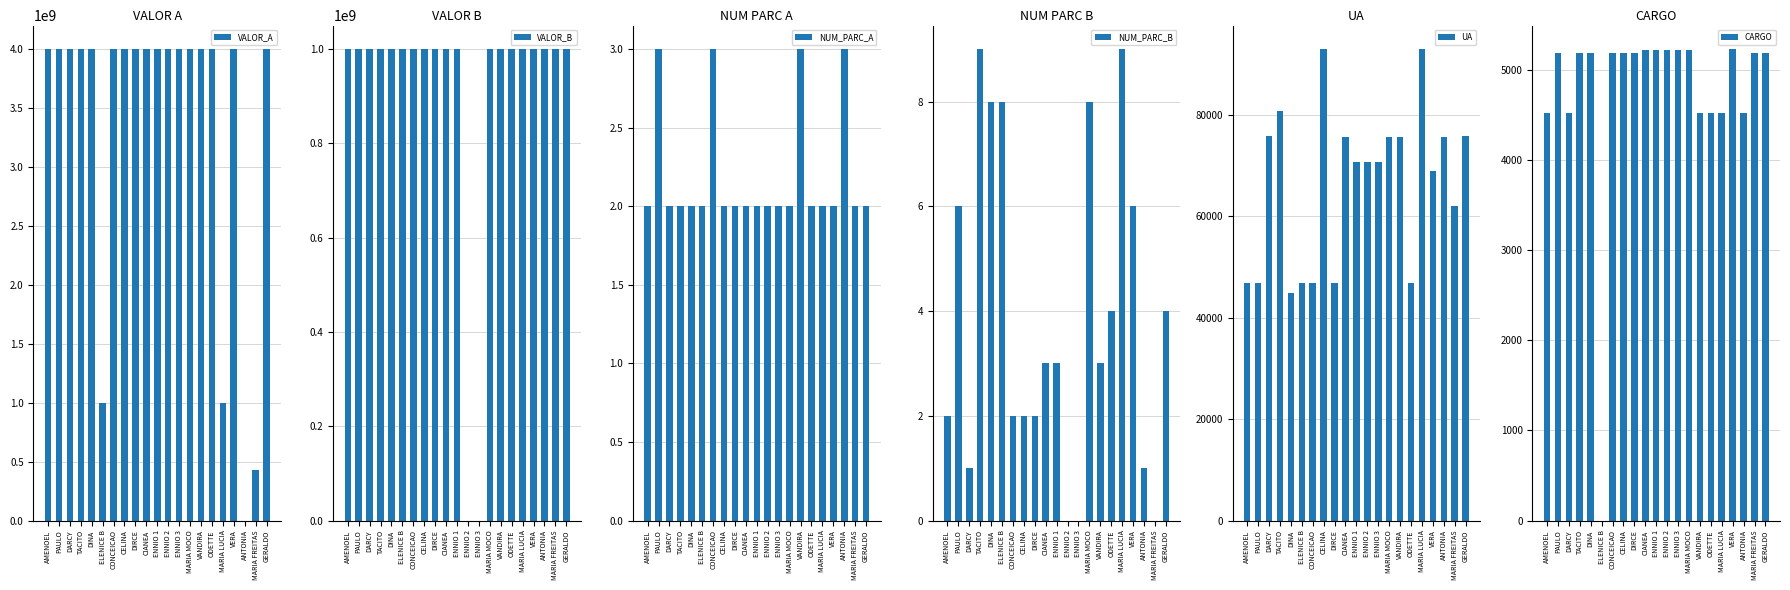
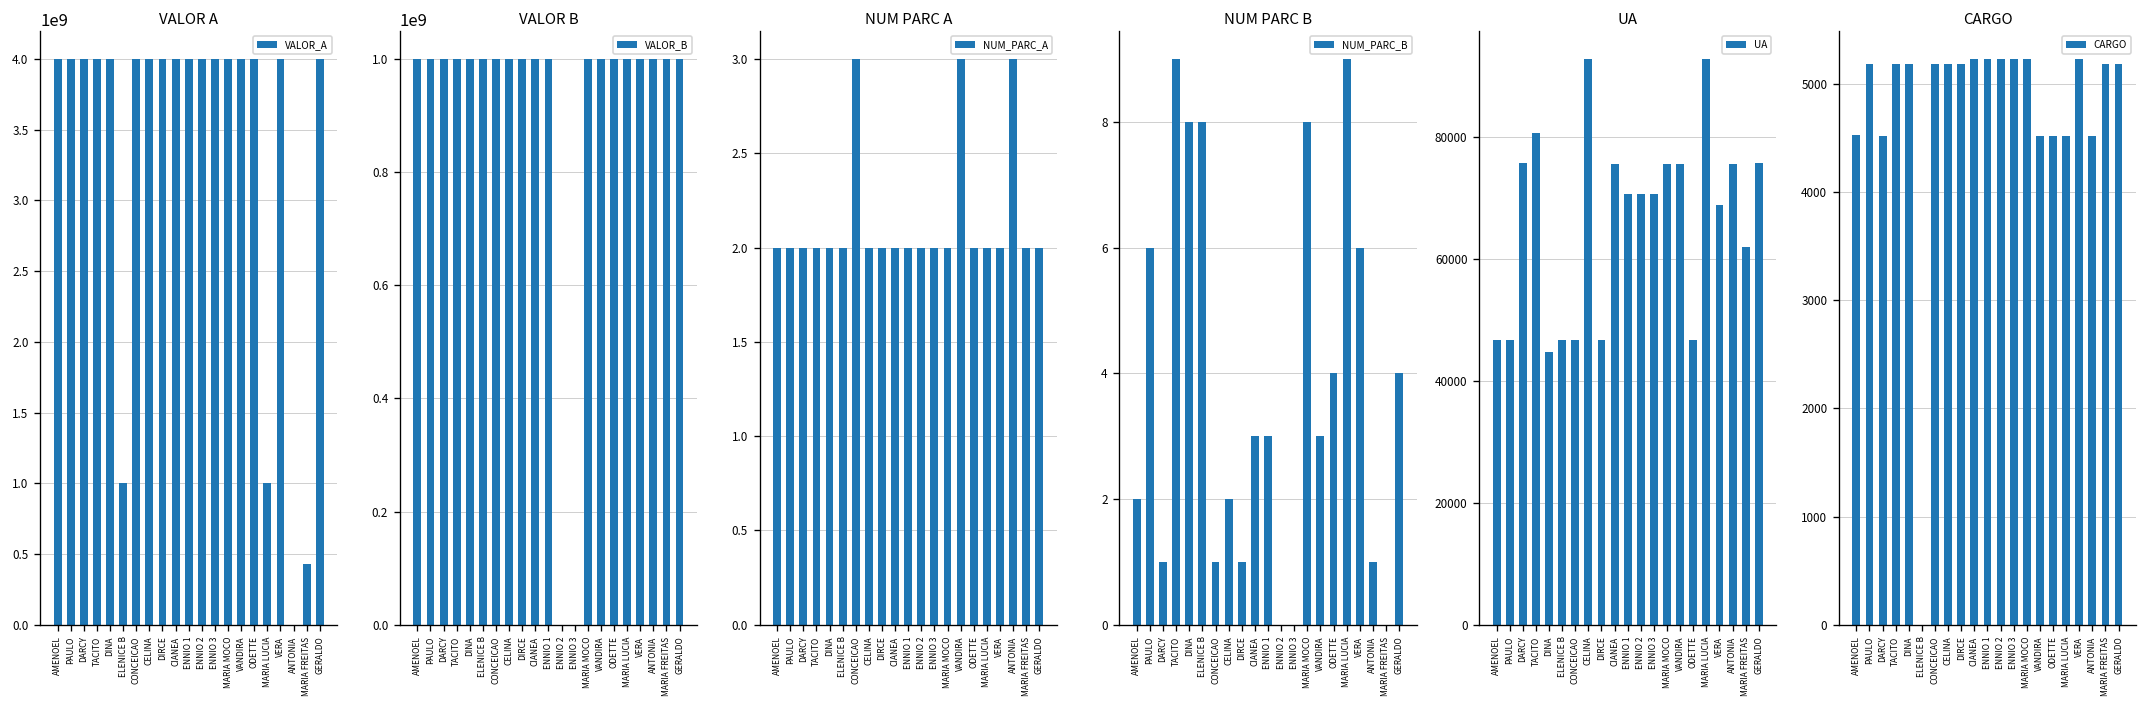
NUM PARC A, PAULO: 3 -> 2
NUM PARC B, CONCEICAO: 2 -> 1
NUM PARC B, DIRCE: 2 -> 1
